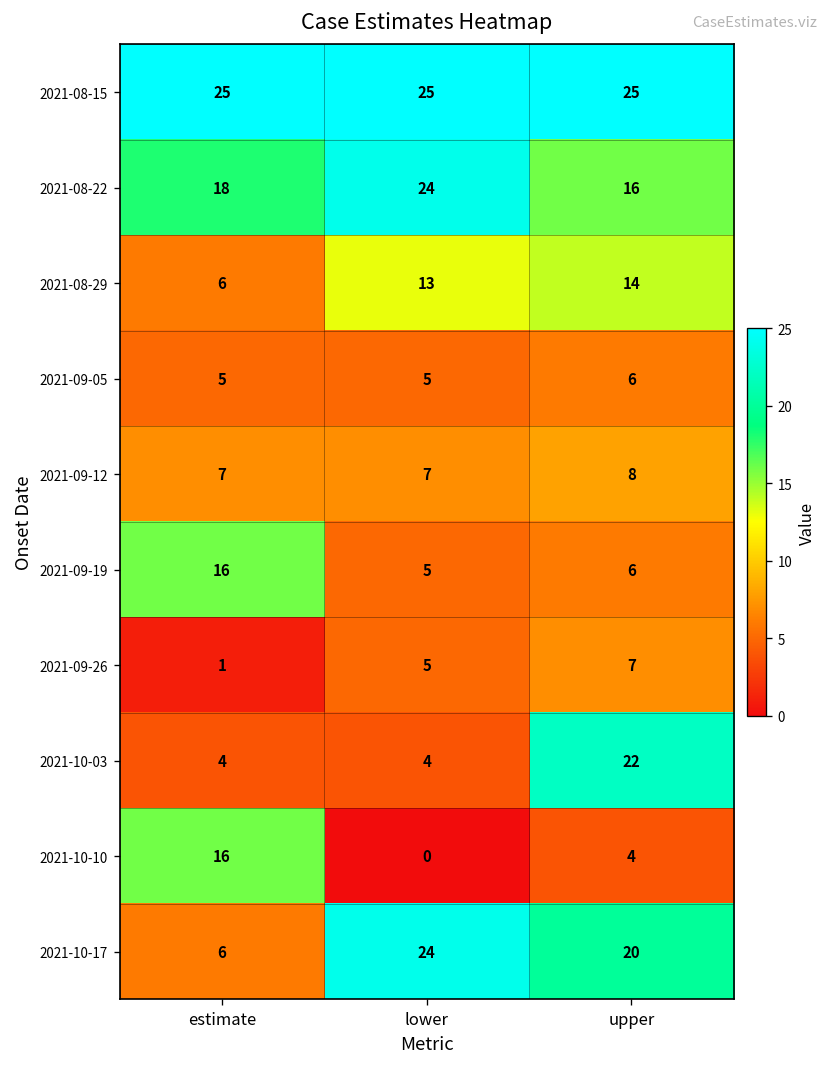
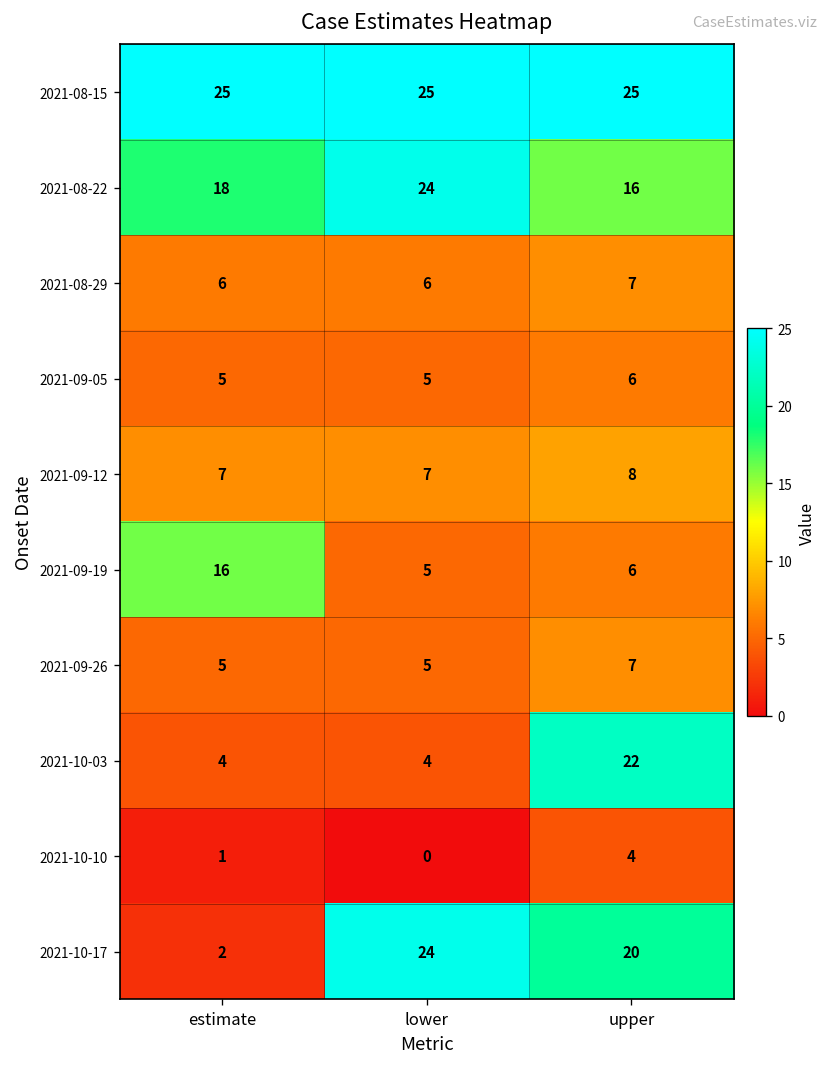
2021-08-29, lower: 13 -> 6
2021-08-29, upper: 14 -> 7
2021-09-26, estimate: 1 -> 5
2021-10-10, estimate: 16 -> 1
2021-10-17, estimate: 6 -> 2
